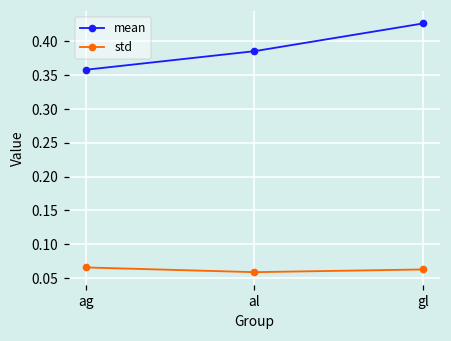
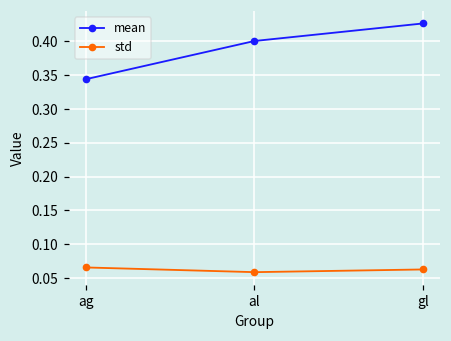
mean, ag: 0.36 -> 0.34
mean, al: 0.39 -> 0.40
